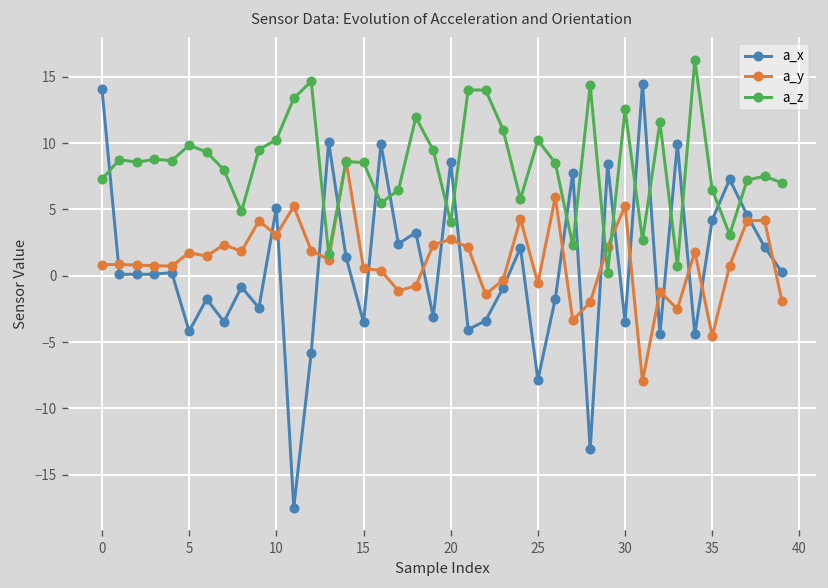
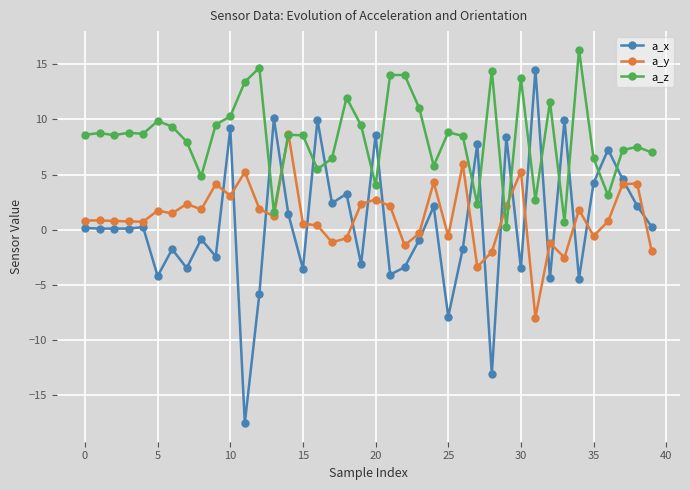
a_x, 0: 14.1 -> 0.2
a_z, 0: 7.3 -> 8.6
a_x, 10: 5.1 -> 9.2
a_z, 25: 10.2 -> 8.8
a_z, 30: 12.6 -> 13.7
a_y, 35: -4.6 -> -0.6
